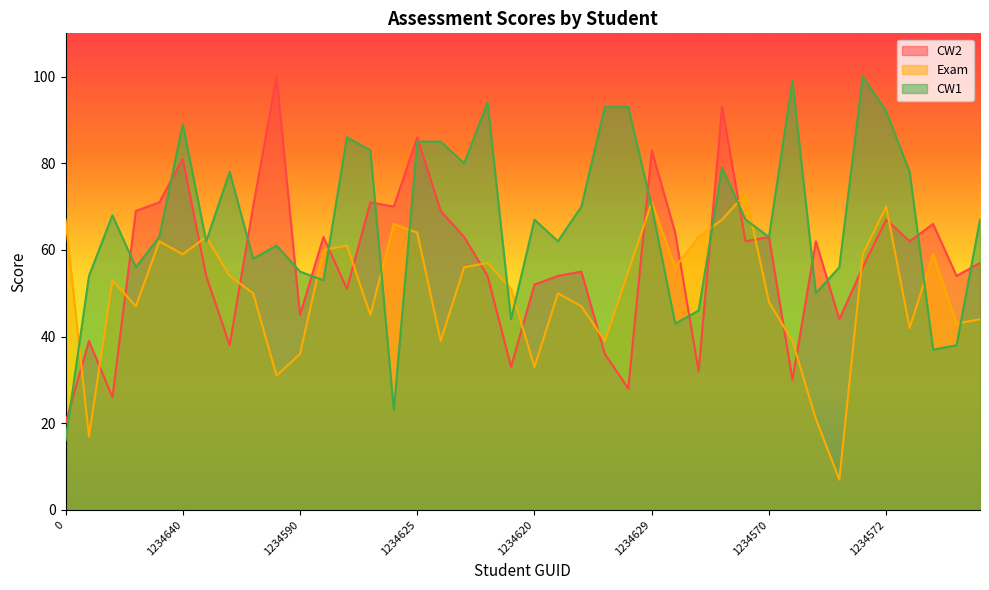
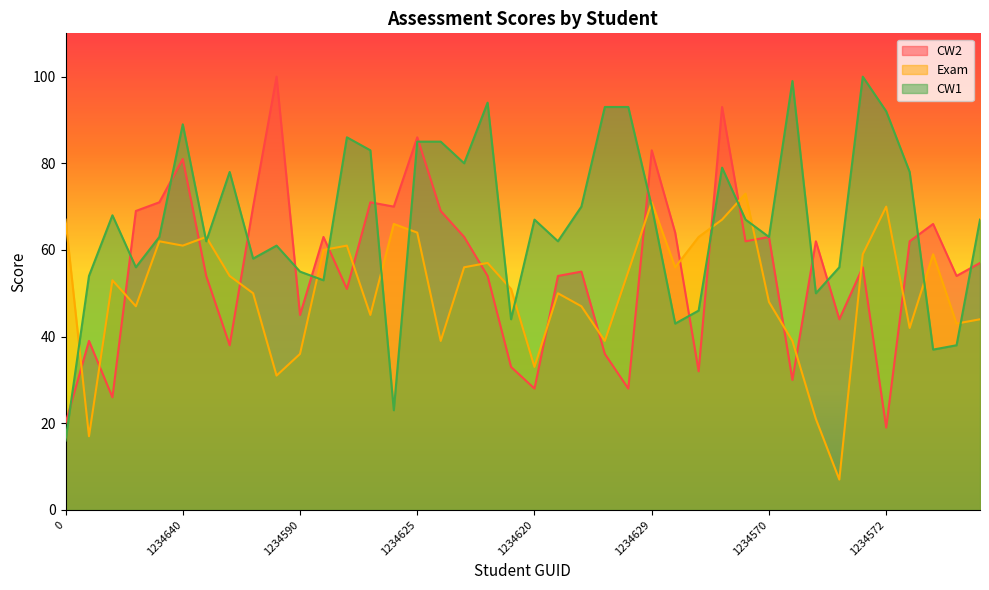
Exam, 1234640: 59 -> 61
CW2, 1234620: 52 -> 28
CW2, 1234572: 67 -> 19
